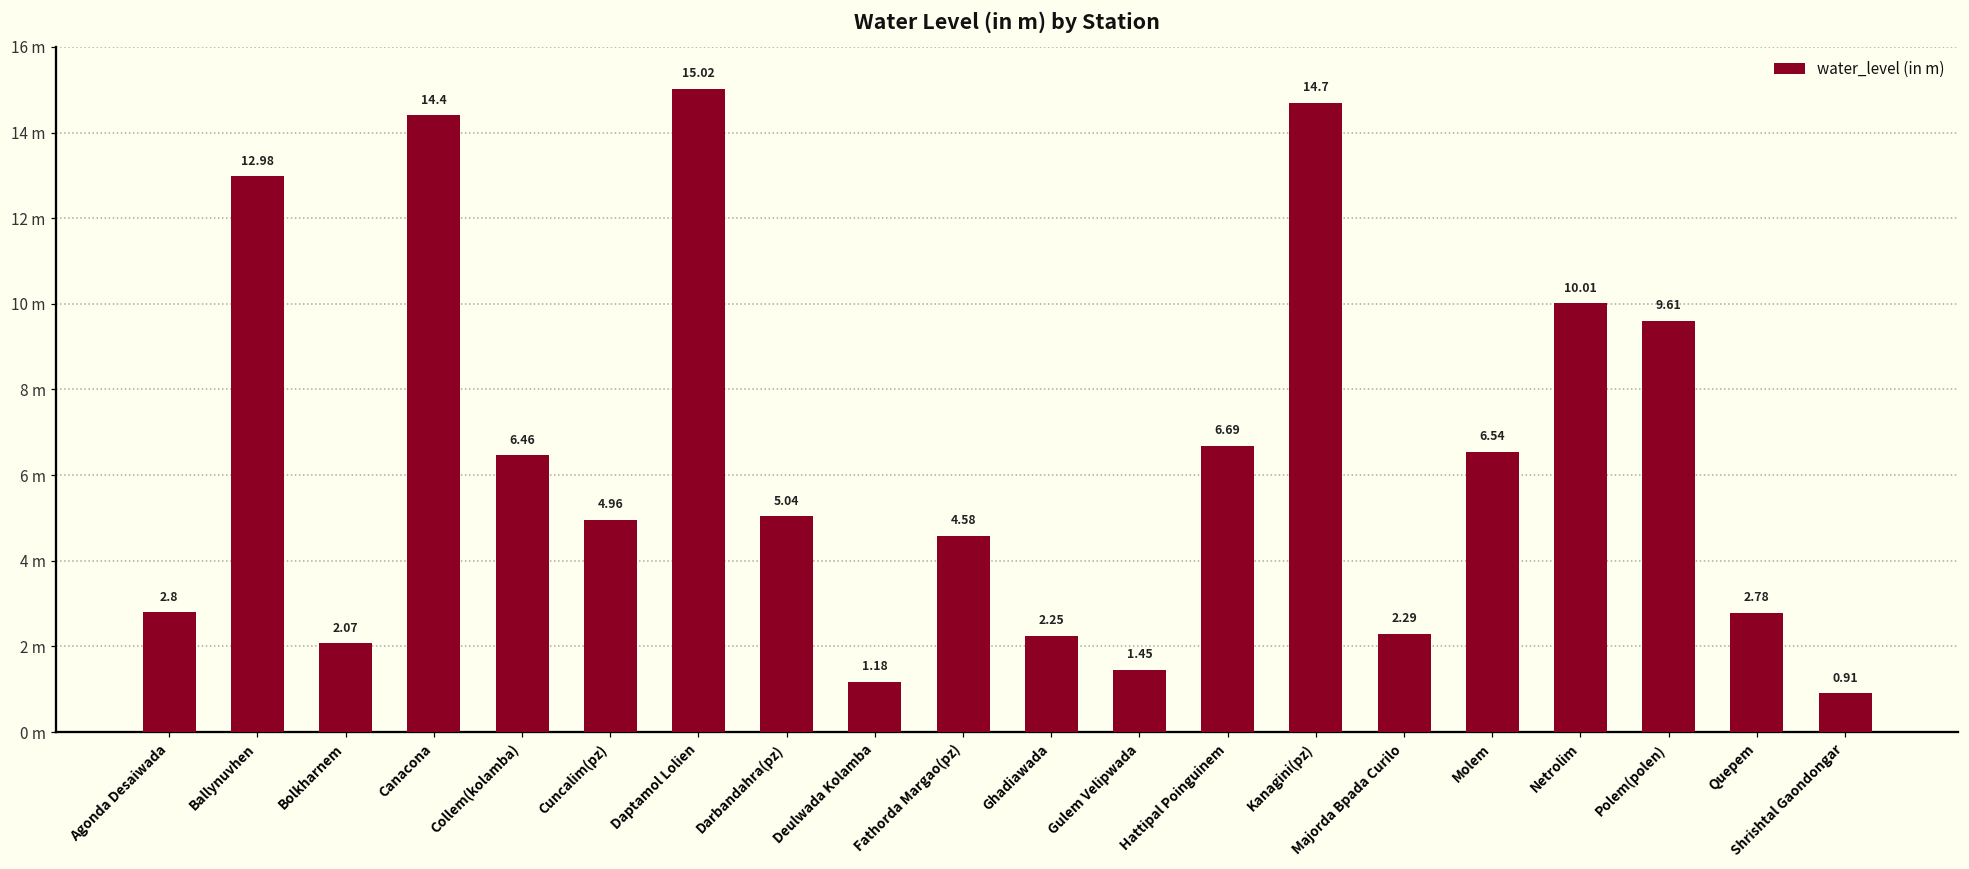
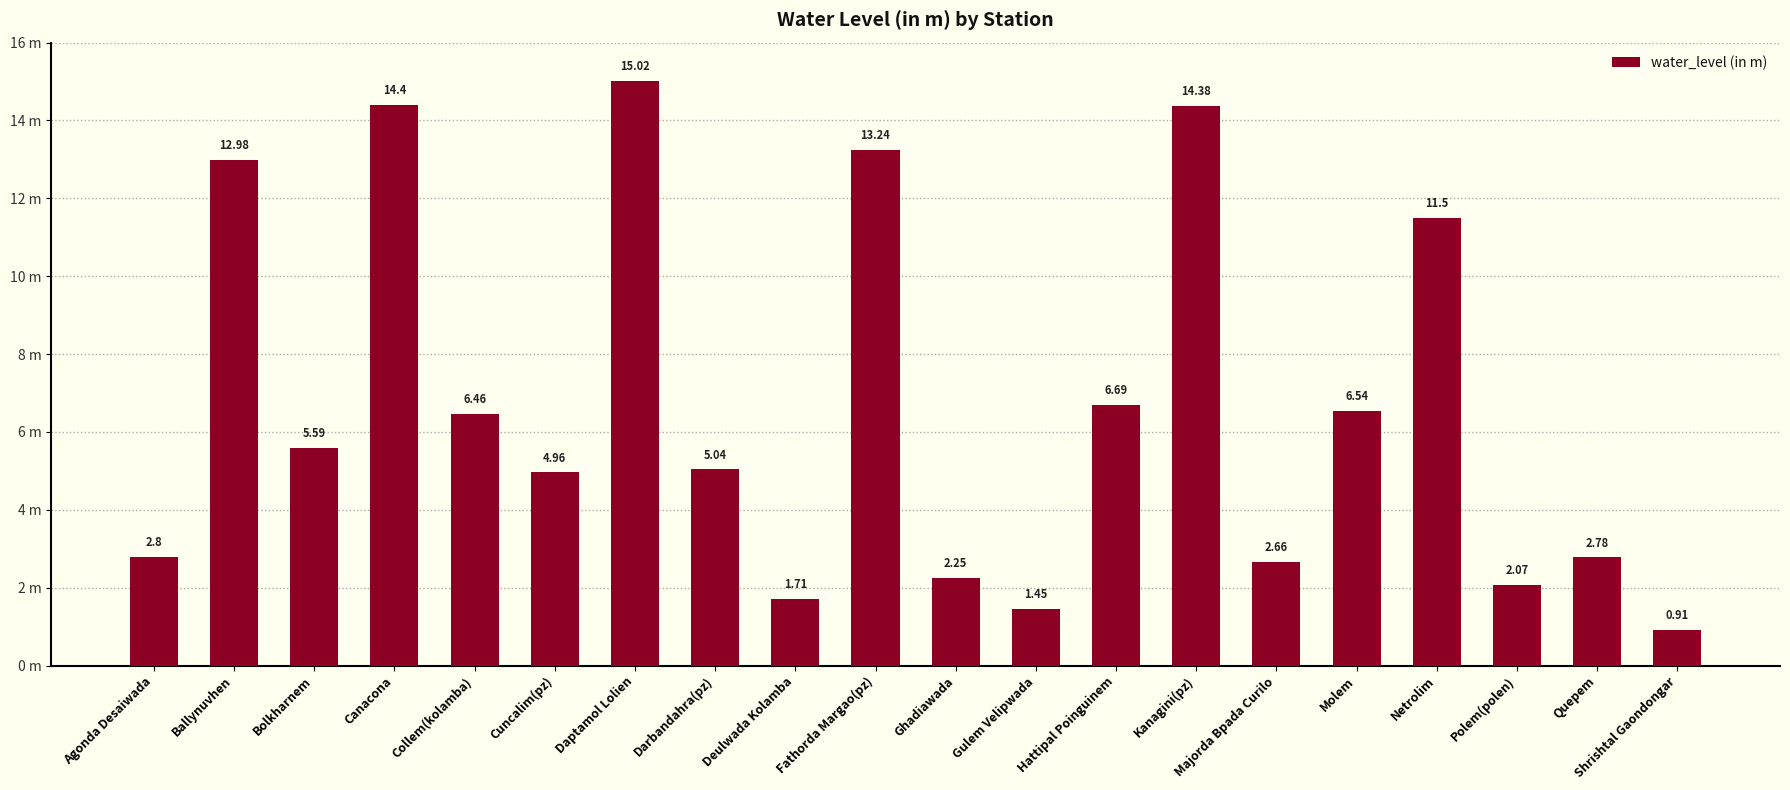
Bolkharnem: 2.07 -> 5.59
Deulwada Kolamba: 1.18 -> 1.71
Fathorda Margao(pz): 4.58 -> 13.24
Kanagini(pz): 14.7 -> 14.38
Majorda Bpada Curilo: 2.29 -> 2.66
Netrolim: 10.01 -> 11.5
Polem(polen): 9.61 -> 2.07
